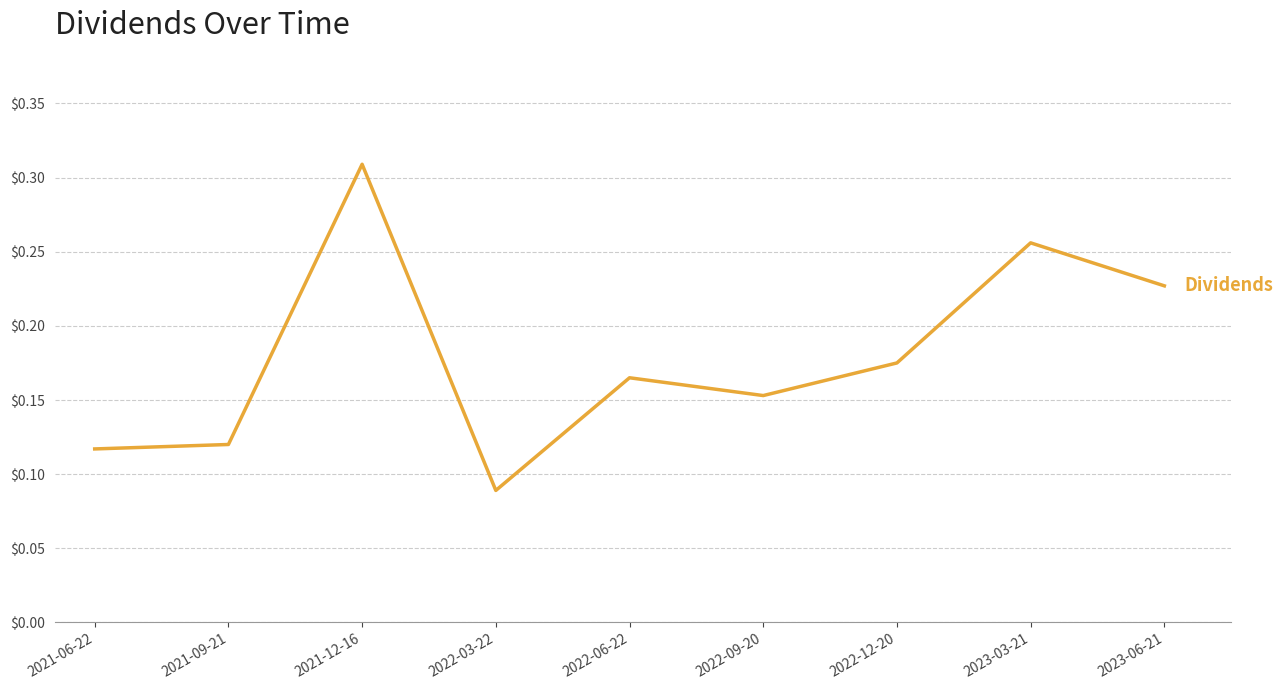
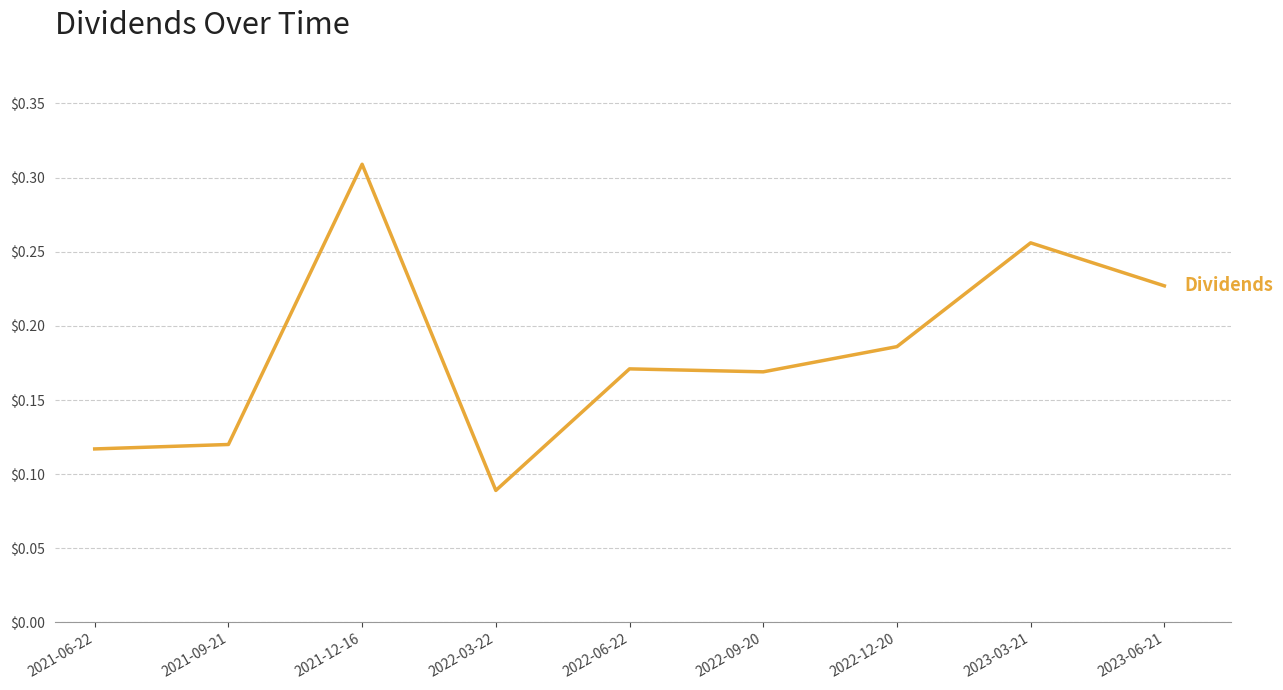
2022-06-22: $0.165 -> $0.171
2022-09-20: $0.153 -> $0.169
2022-12-20: $0.175 -> $0.186
